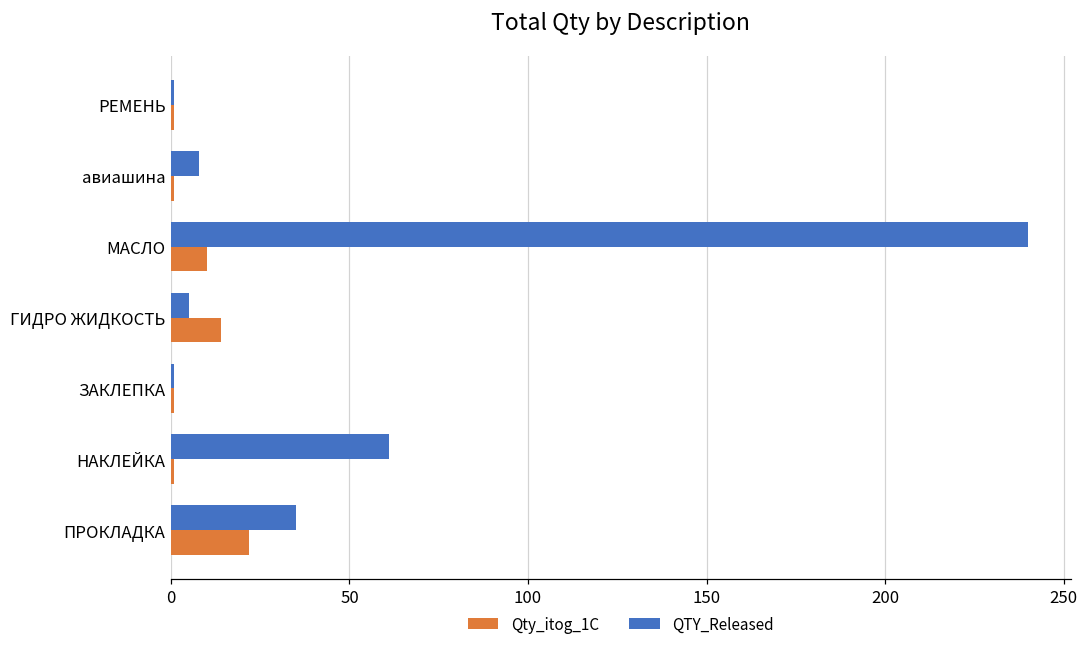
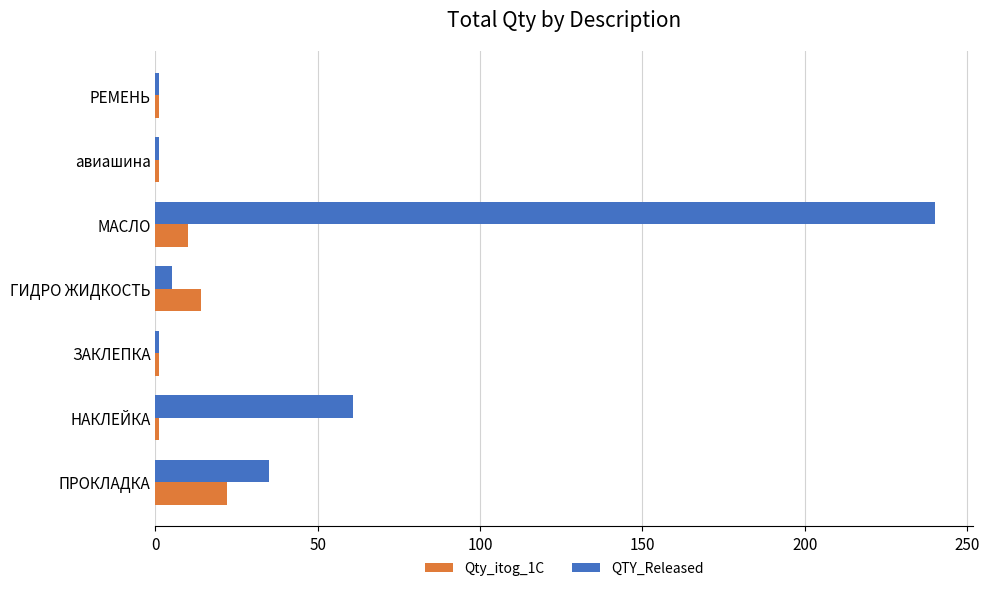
QTY_Released, авиашина: 8 -> 1
